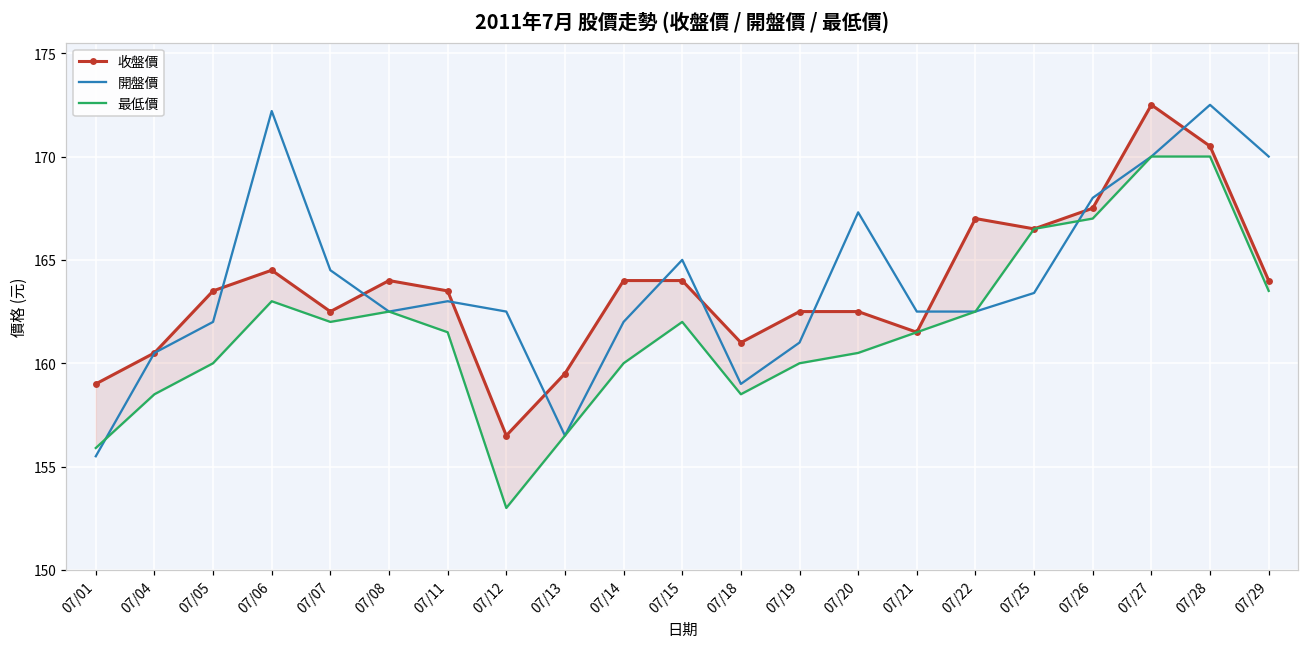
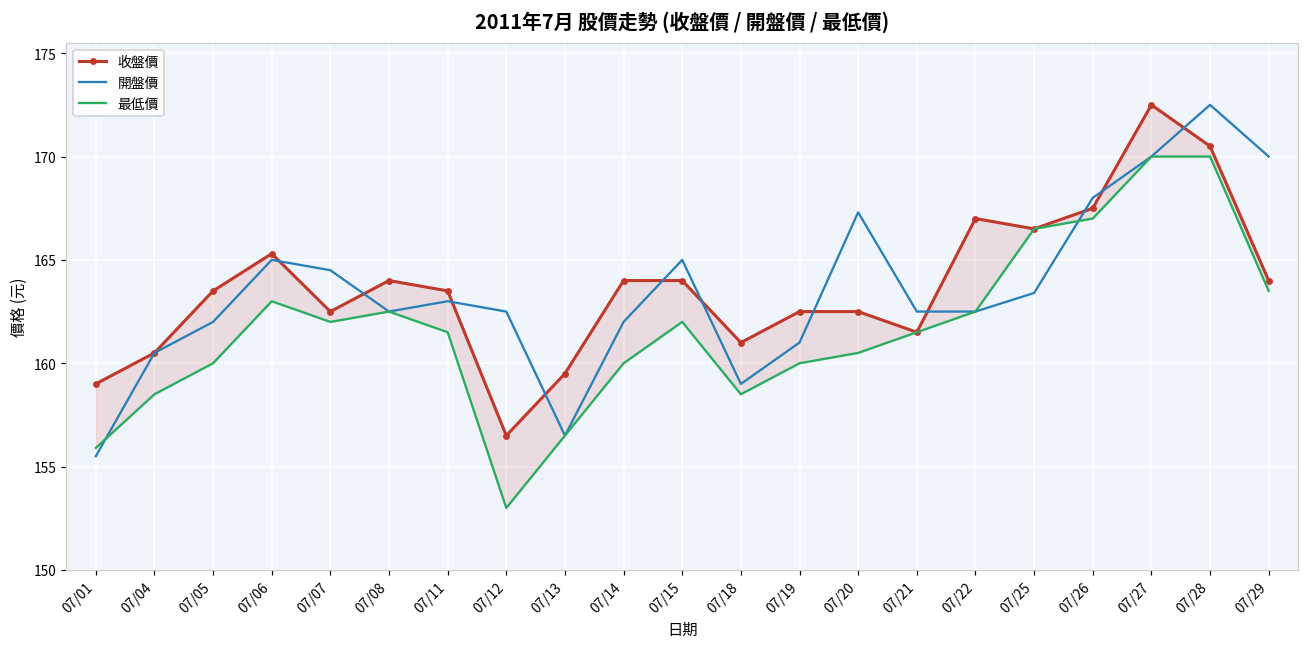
收盤價, 07/06: 164.5 -> 165.3
開盤價, 07/06: 172.2 -> 165.0
